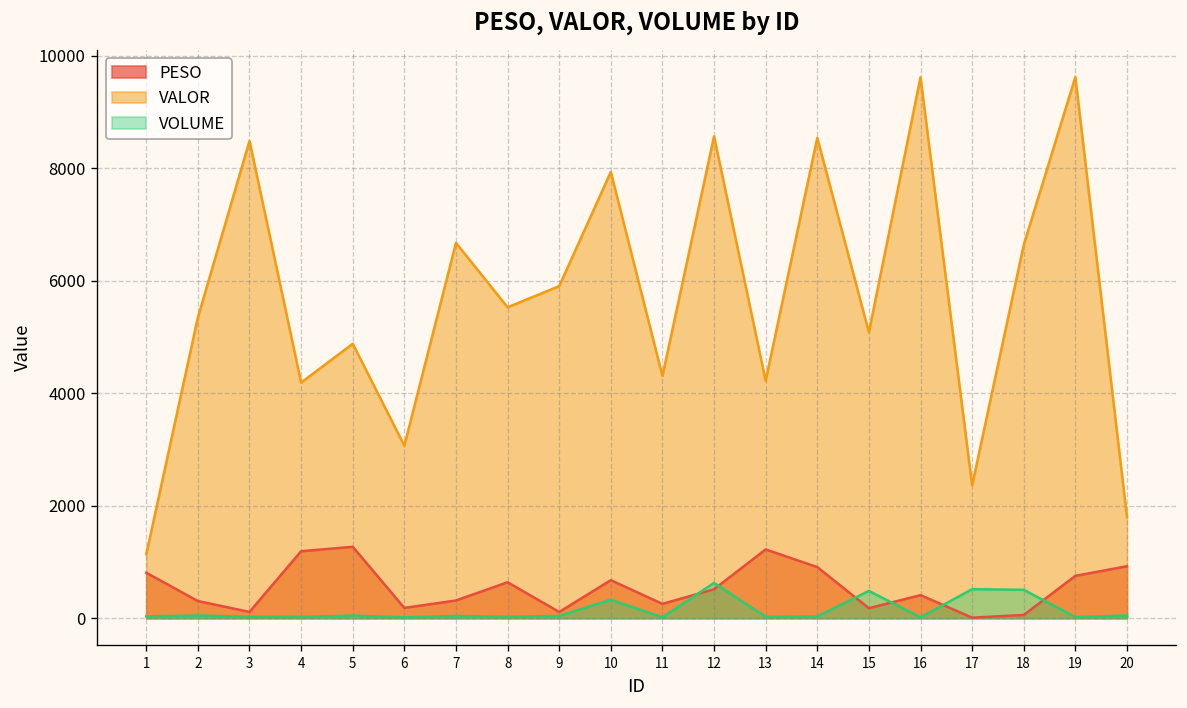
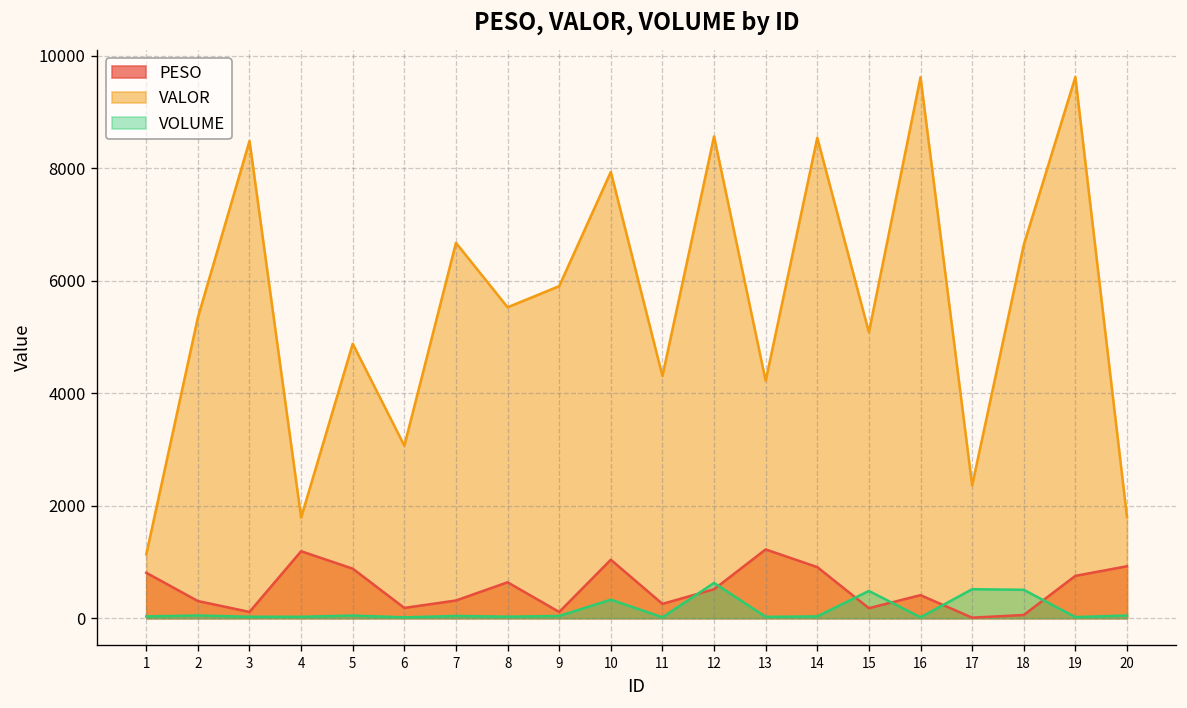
VALOR, 4: 4200 -> 1800
PESO, 5: 1300 -> 900
PESO, 10: 700 -> 1000
